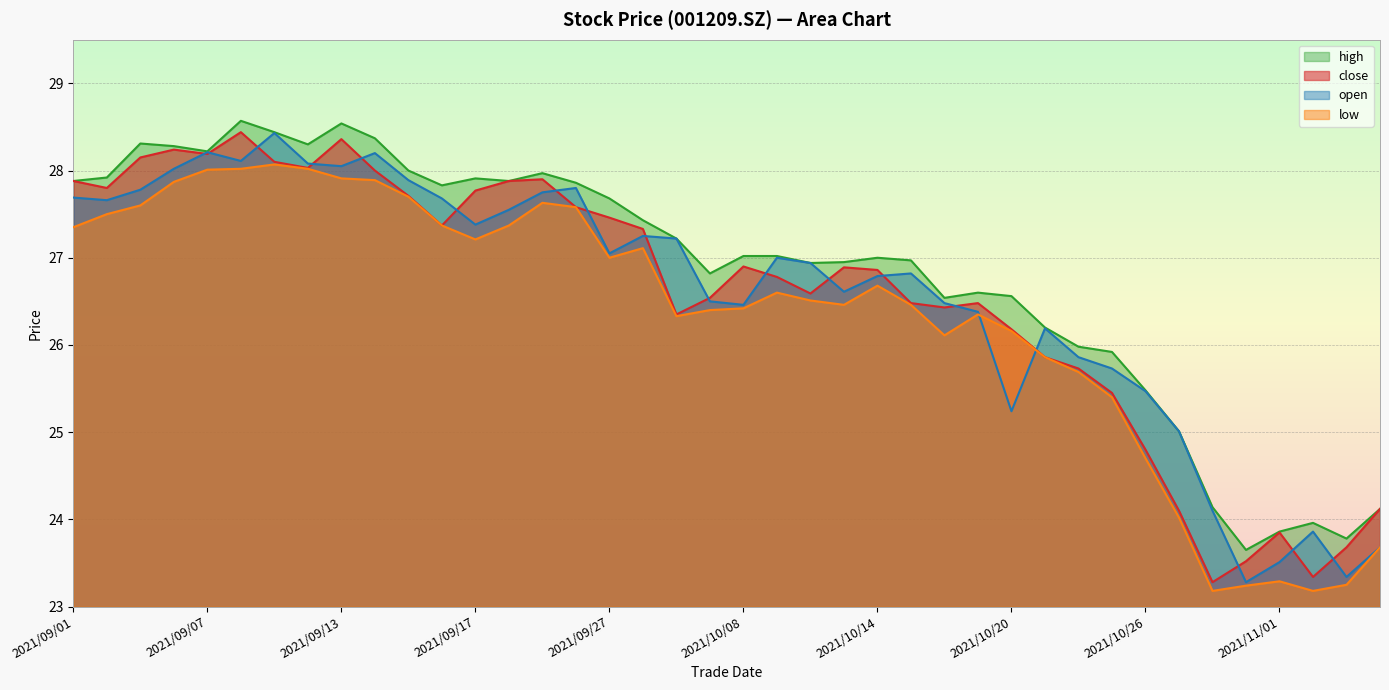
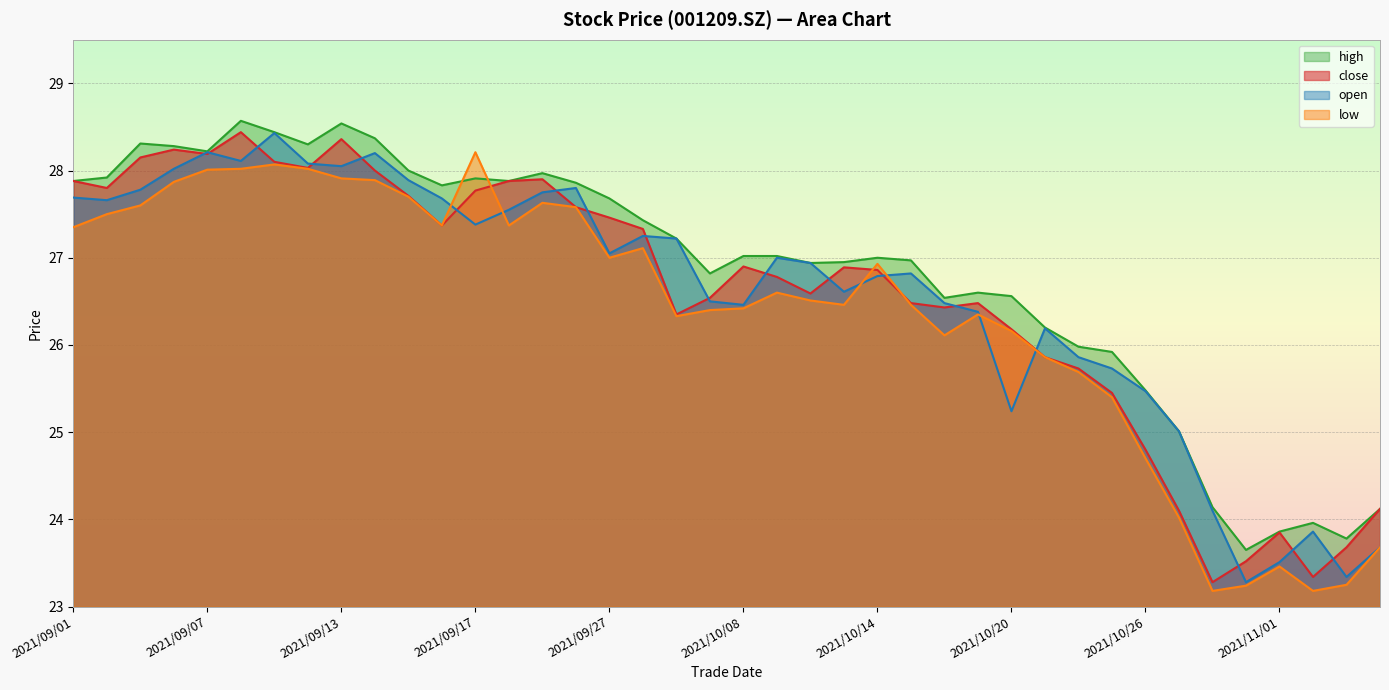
low, 2021/09/17: 27.2 -> 28.2
low, 2021/10/14: 26.7 -> 26.9
low, 2021/11/01: 23.3 -> 23.5
